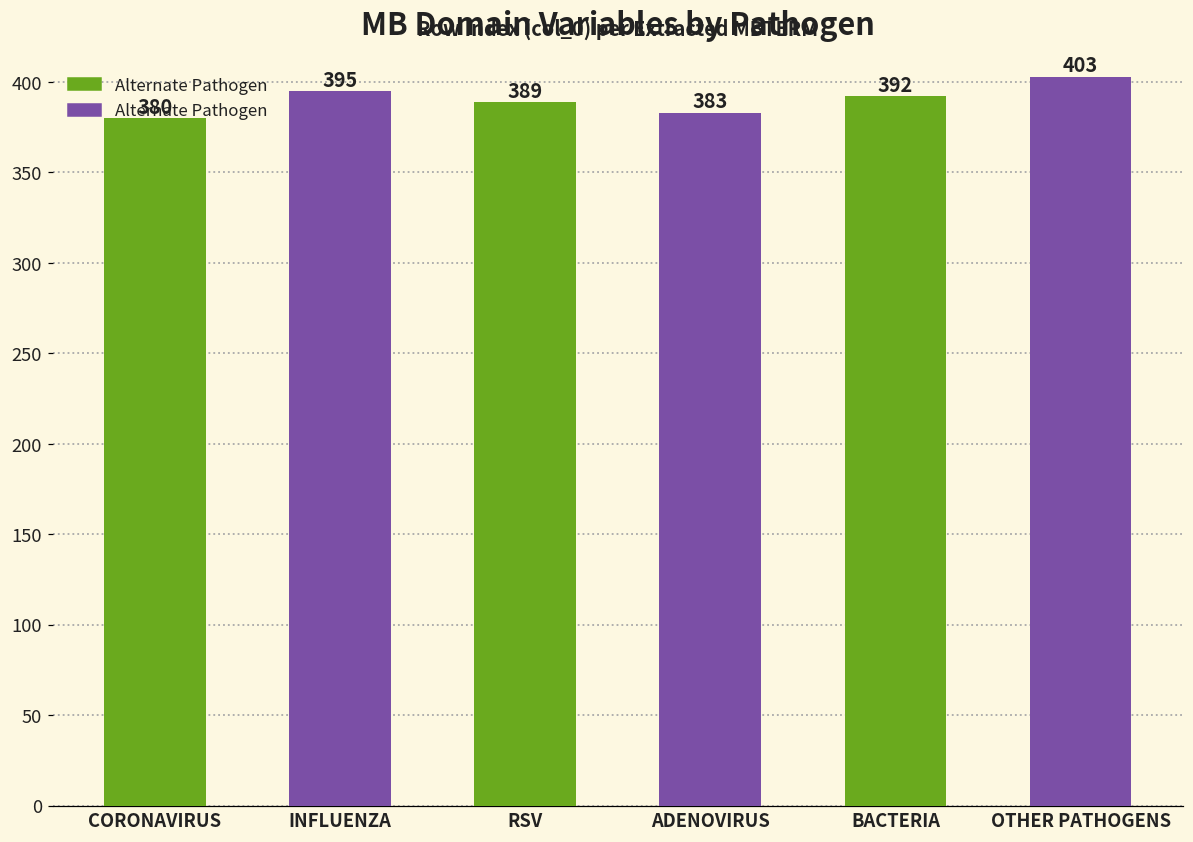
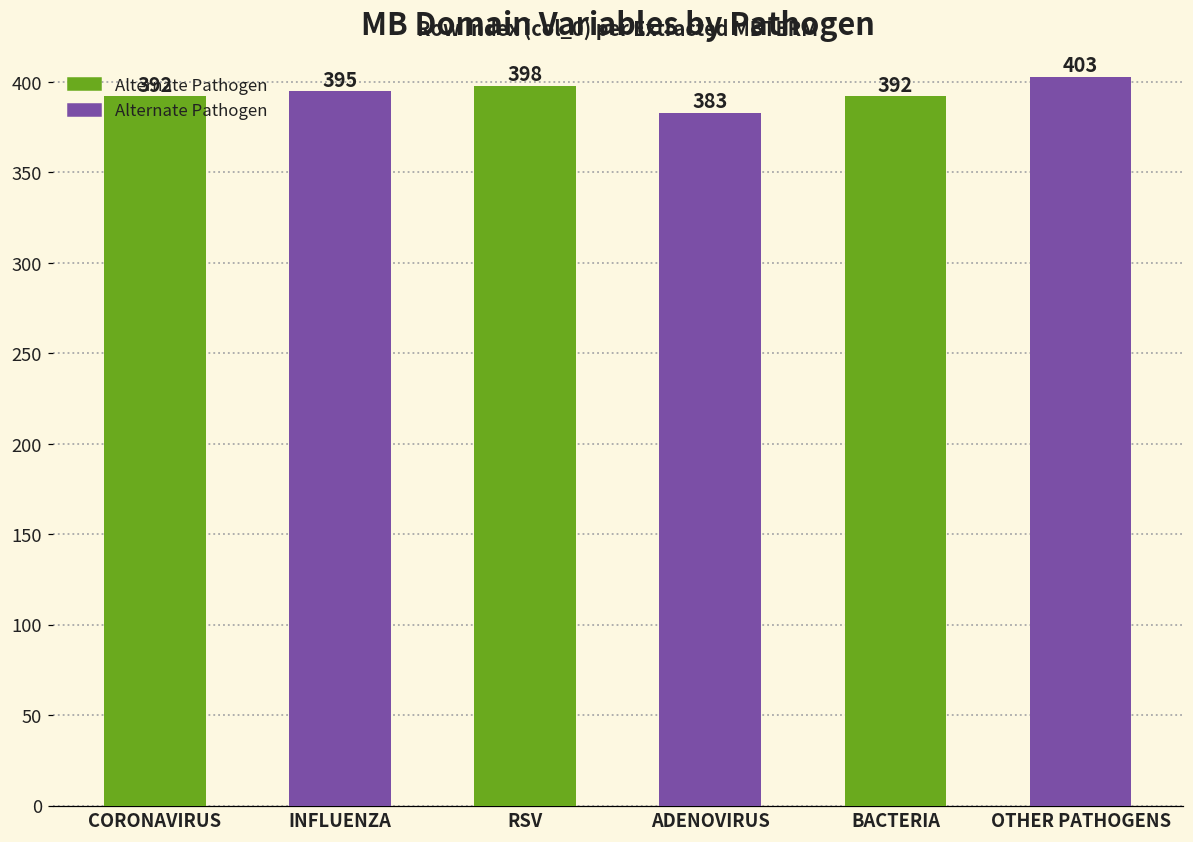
CORONAVIRUS: 380 -> 392
RSV: 389 -> 398
